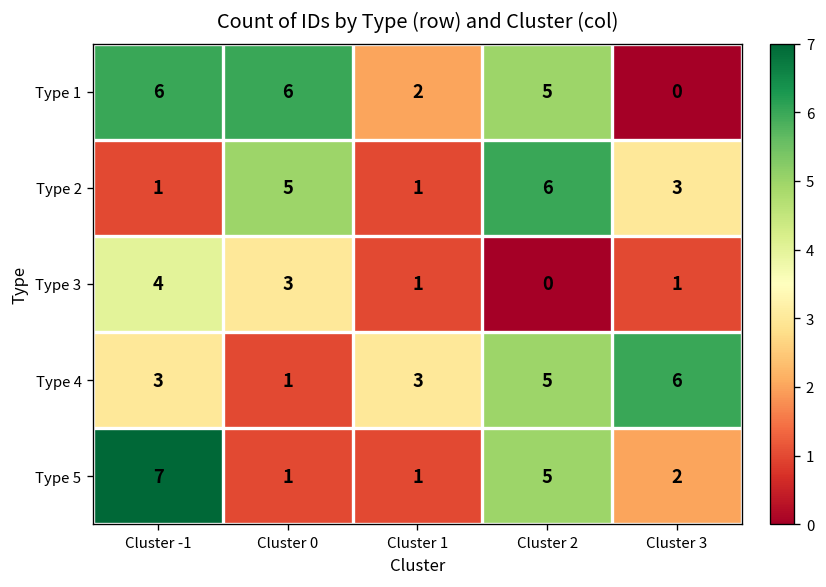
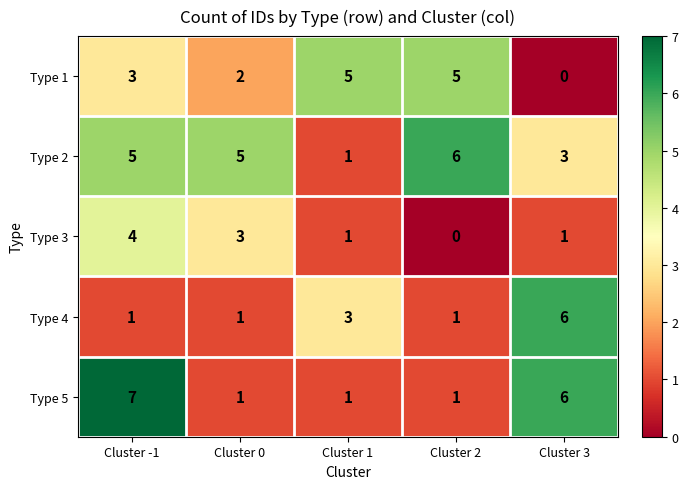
Type 1, Cluster -1: 6 -> 3
Type 1, Cluster 0: 6 -> 2
Type 1, Cluster 1: 2 -> 5
Type 2, Cluster -1: 1 -> 5
Type 4, Cluster -1: 3 -> 1
Type 4, Cluster 2: 5 -> 1
Type 5, Cluster 2: 5 -> 1
Type 5, Cluster 3: 2 -> 6
